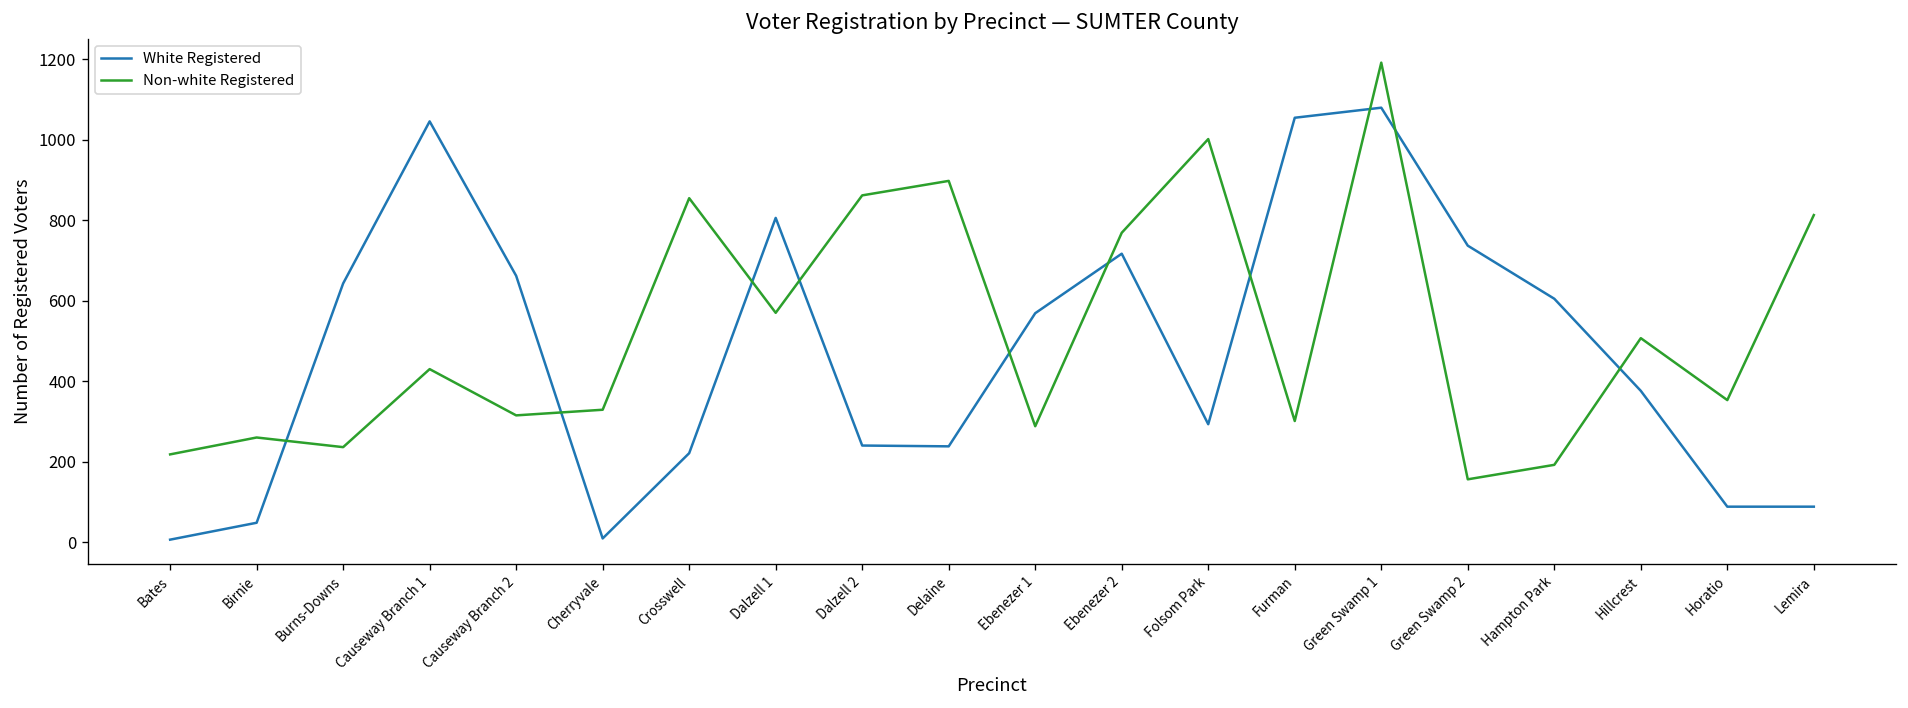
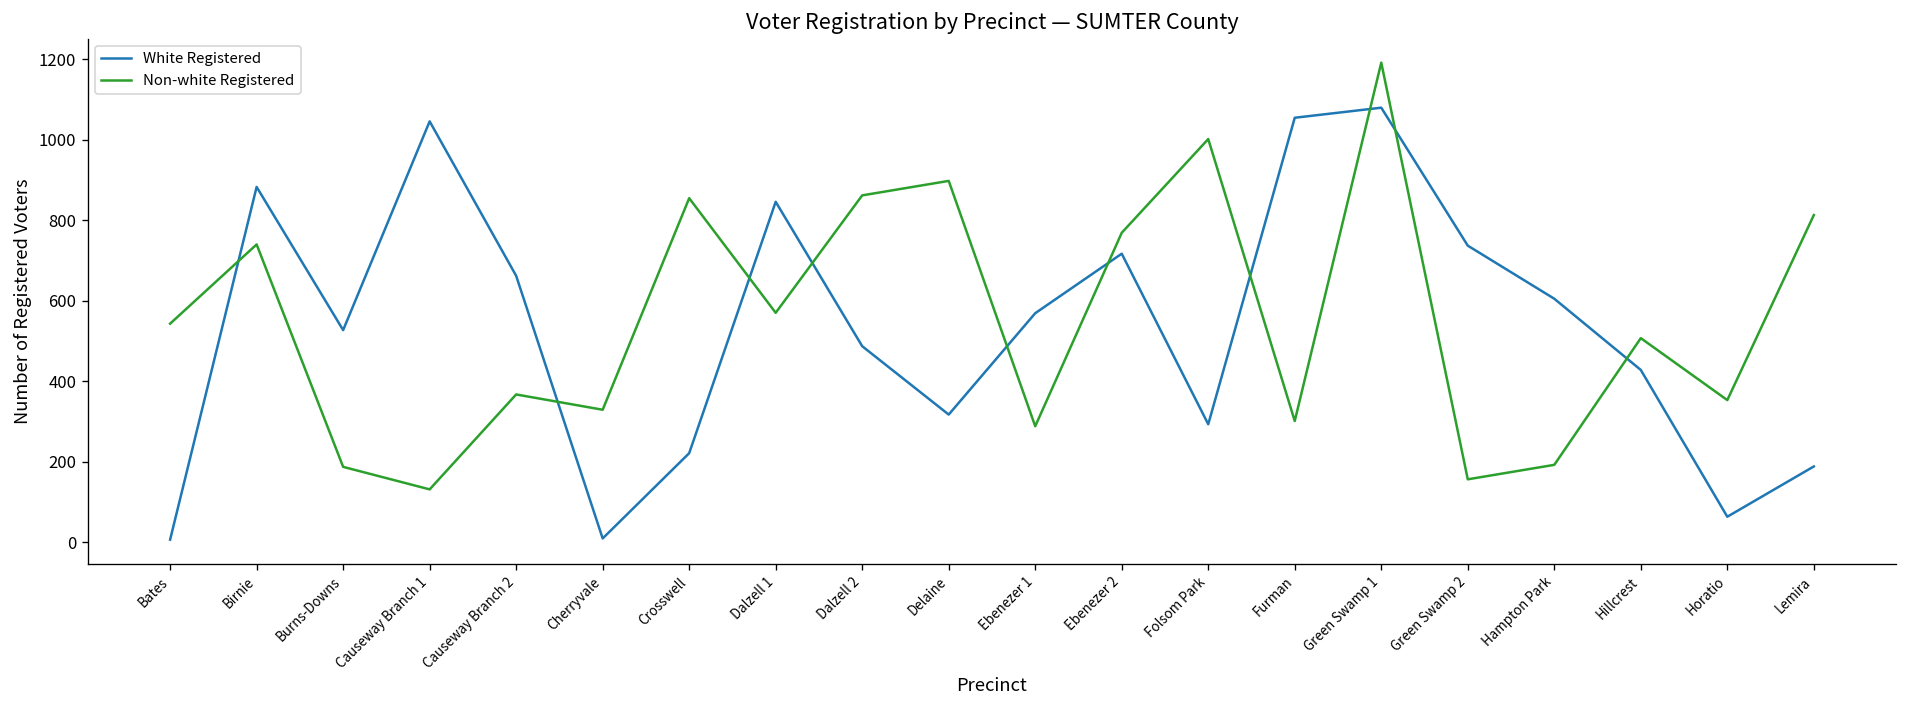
Non-white Registered, Bates: 220 -> 540
White Registered, Birnie: 50 -> 880
Non-white Registered, Birnie: 260 -> 740
White Registered, Burns-Downs: 640 -> 530
Non-white Registered, Burns-Downs: 240 -> 190
Non-white Registered, Causeway Branch 1: 430 -> 130
Non-white Registered, Causeway Branch 2: 320 -> 370
White Registered, Dalzell 1: 810 -> 850
White Registered, Dalzell 2: 240 -> 490
White Registered, Delaine: 240 -> 320
White Registered, Hillcrest: 380 -> 430
White Registered, Horatio: 90 -> 60
White Registered, Lemira: 90 -> 190
